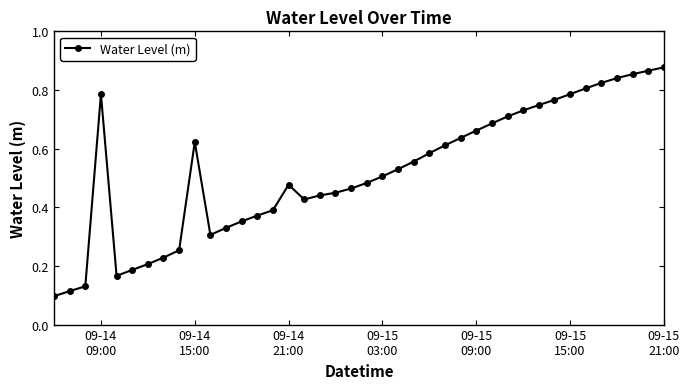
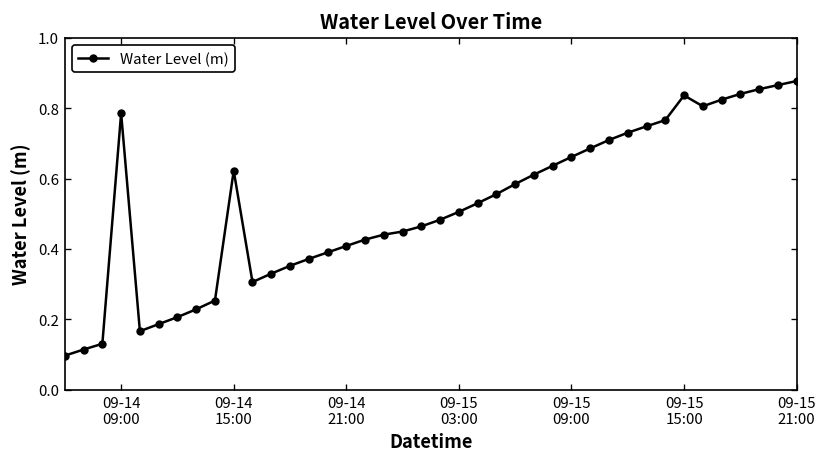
09-14 21:00: 0.48 -> 0.41
09-15 15:00: 0.79 -> 0.84
